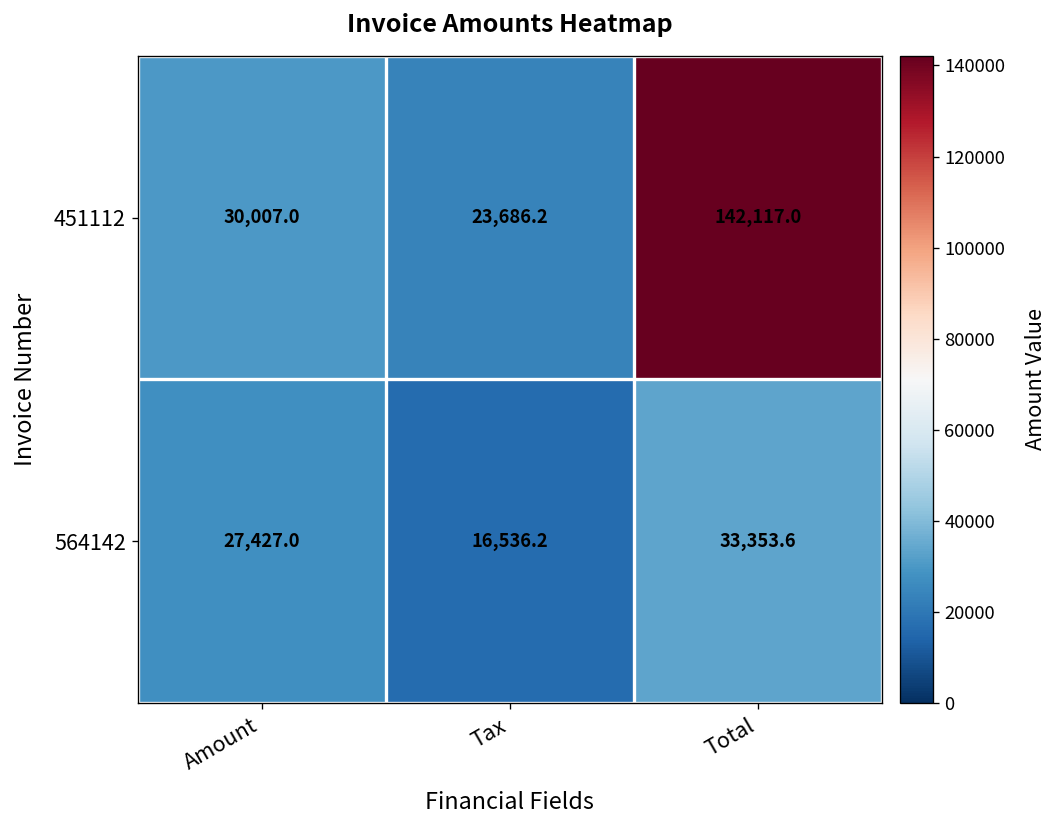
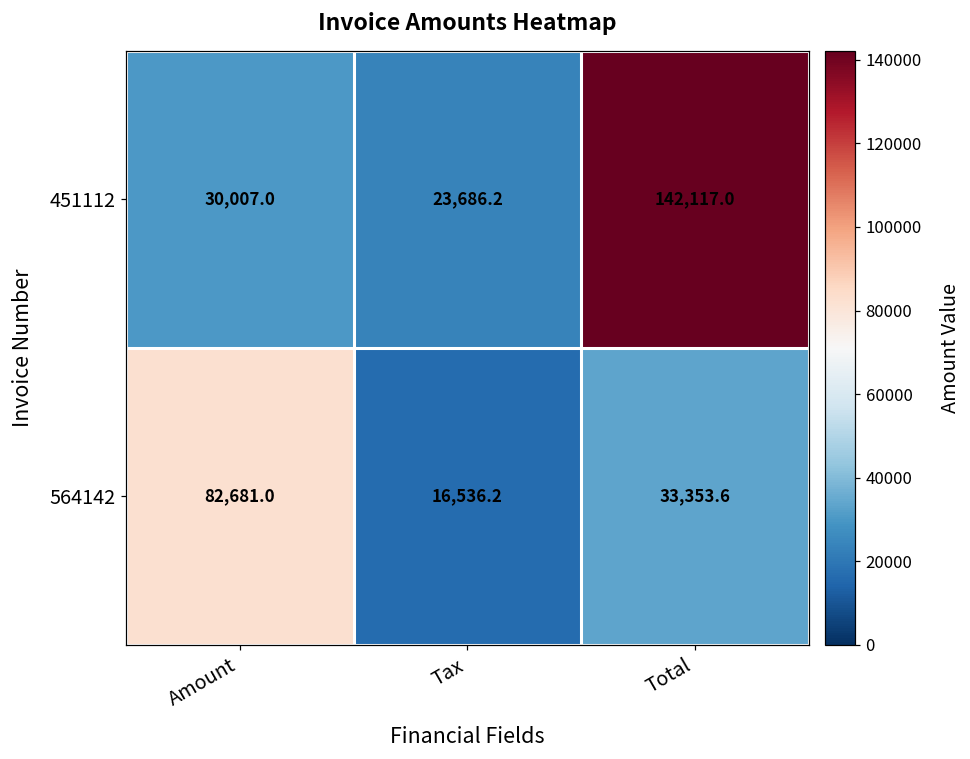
564142, Amount: 27,427.0 -> 82,681.0
